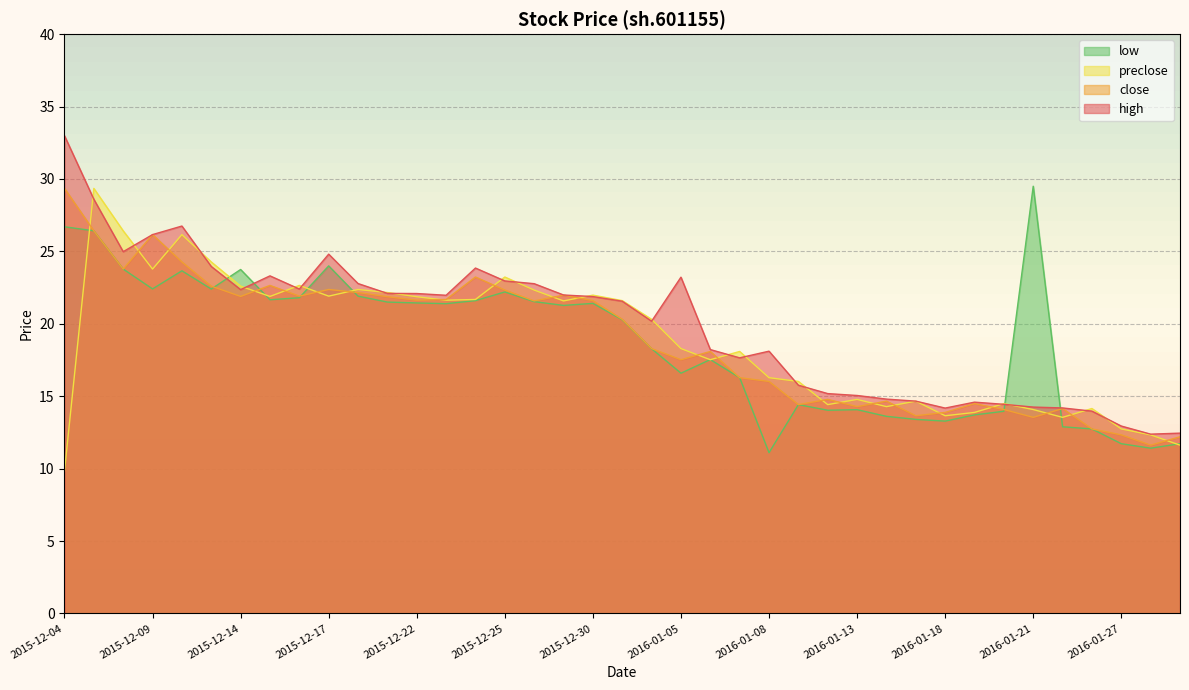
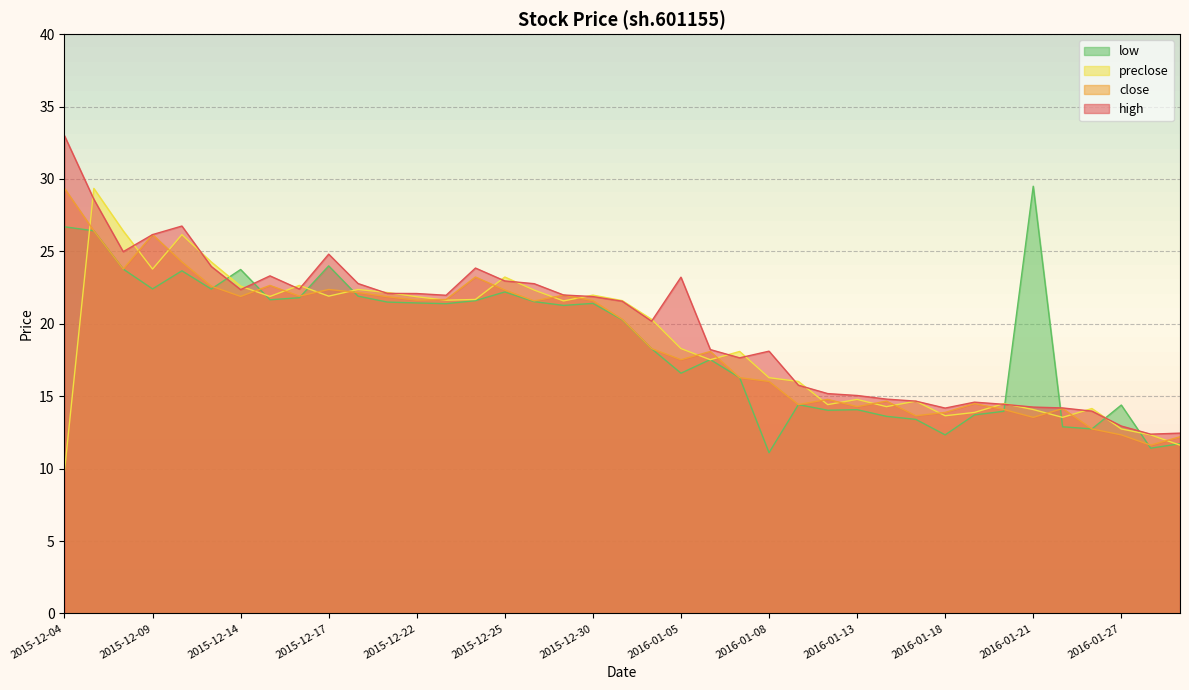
low, 2016-01-18: 13.3 -> 12.3
low, 2016-01-27: 11.7 -> 14.4
